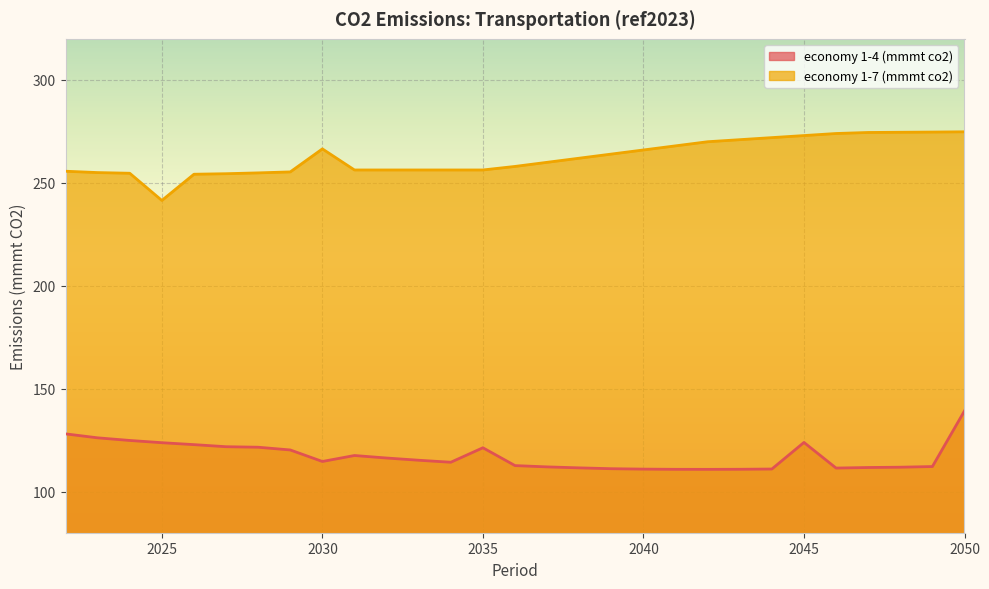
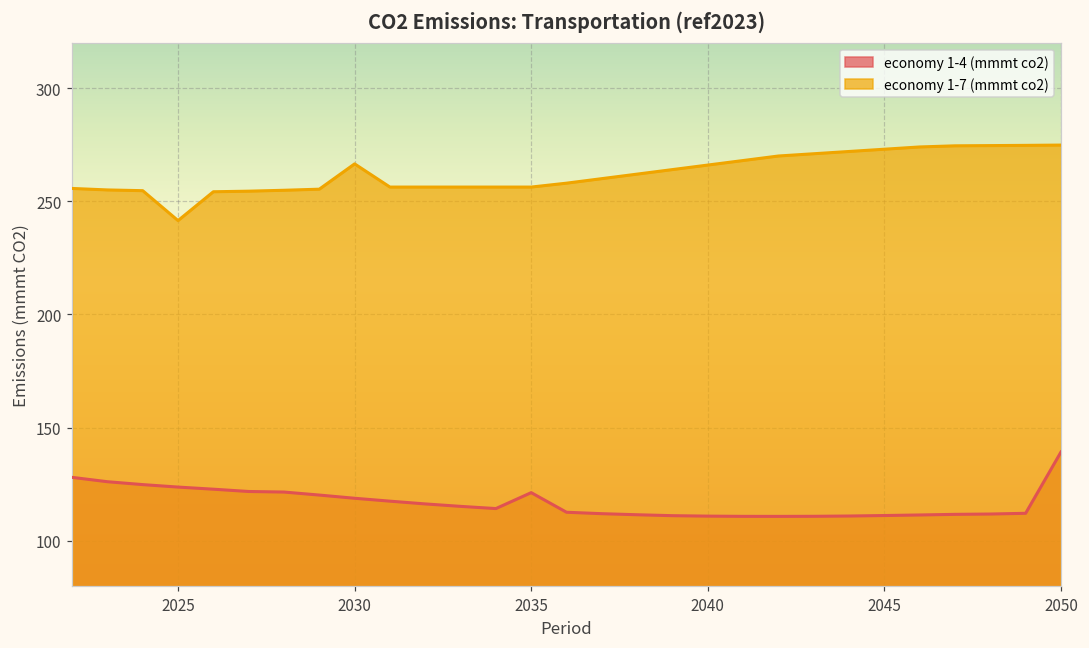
economy 1-4 (mmmt co2), 2030: 115 -> 119
economy 1-4 (mmmt co2), 2045: 124 -> 111
